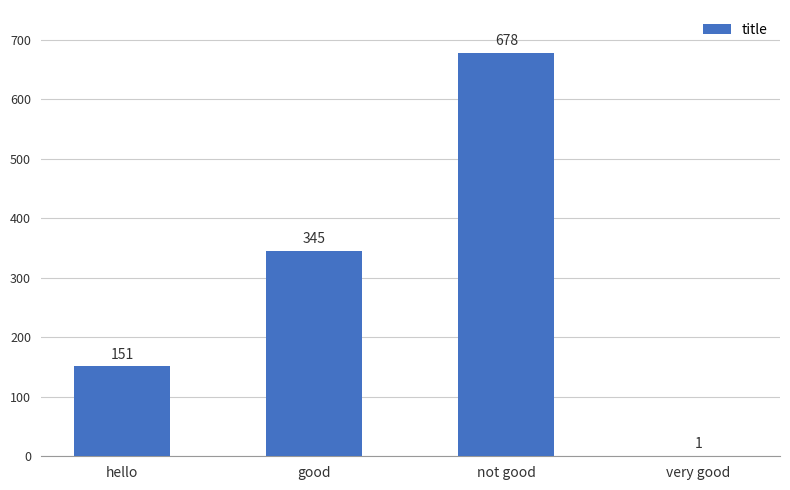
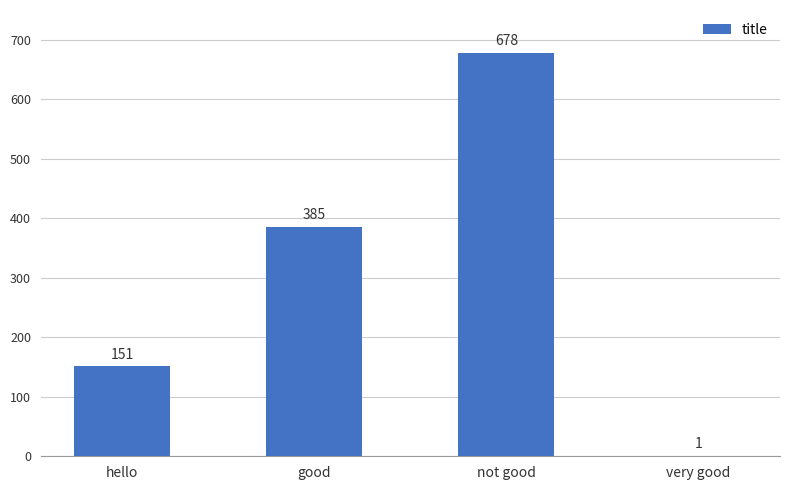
good: 345 -> 385
